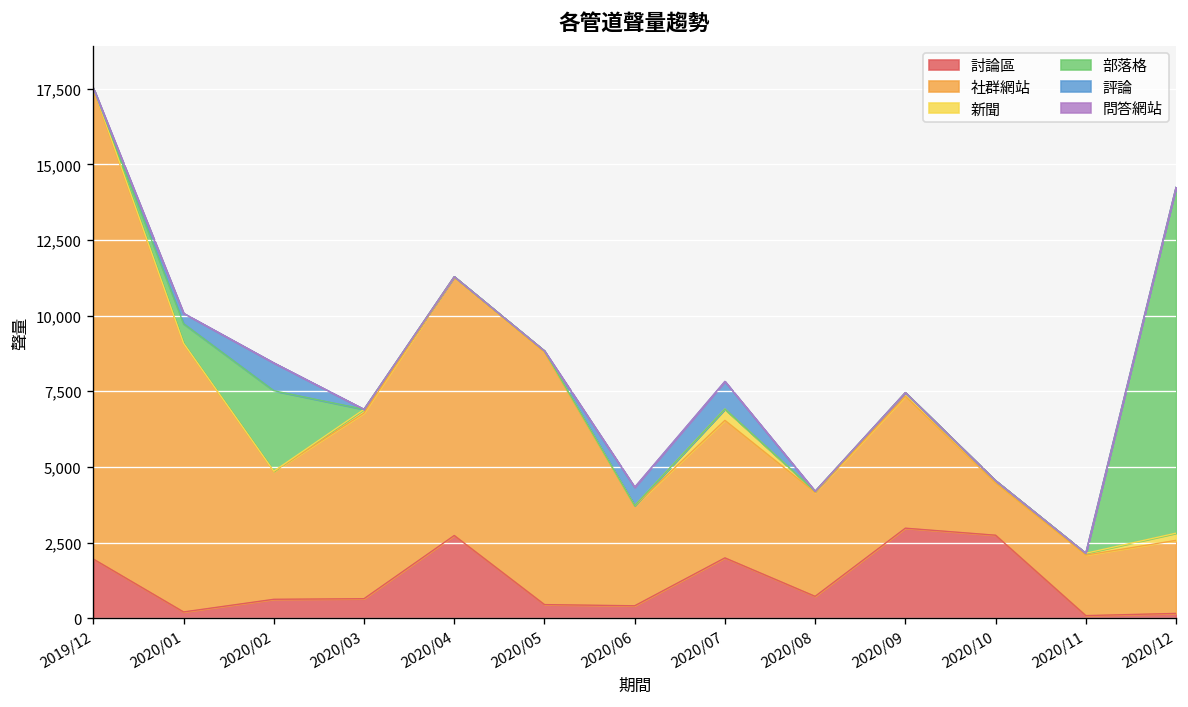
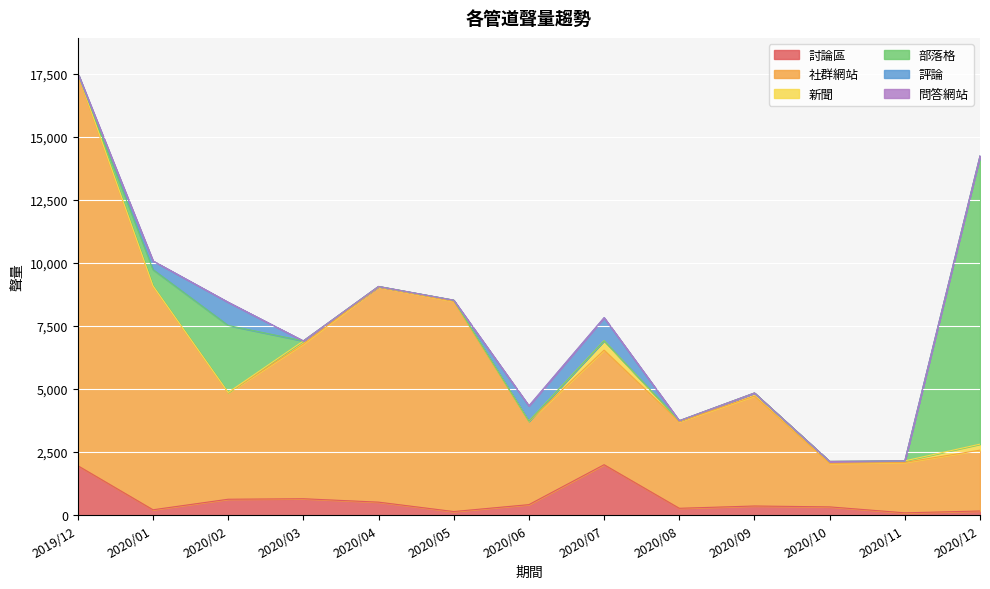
討論區, 2020/04: 2,700 -> 500
討論區, 2020/05: 500 -> 100
討論區, 2020/08: 700 -> 300
討論區, 2020/09: 3,000 -> 400
討論區, 2020/10: 2,700 -> 300
